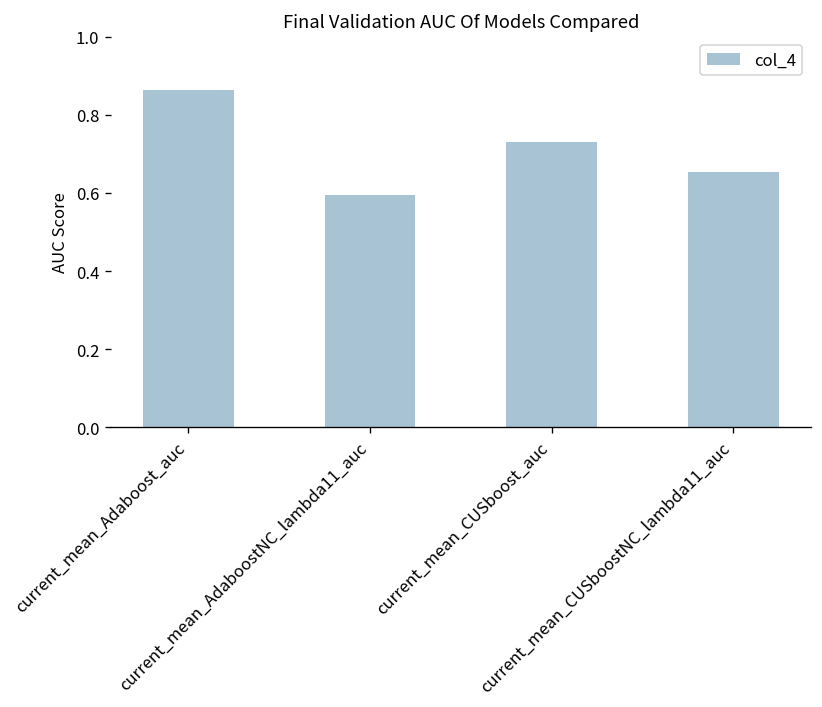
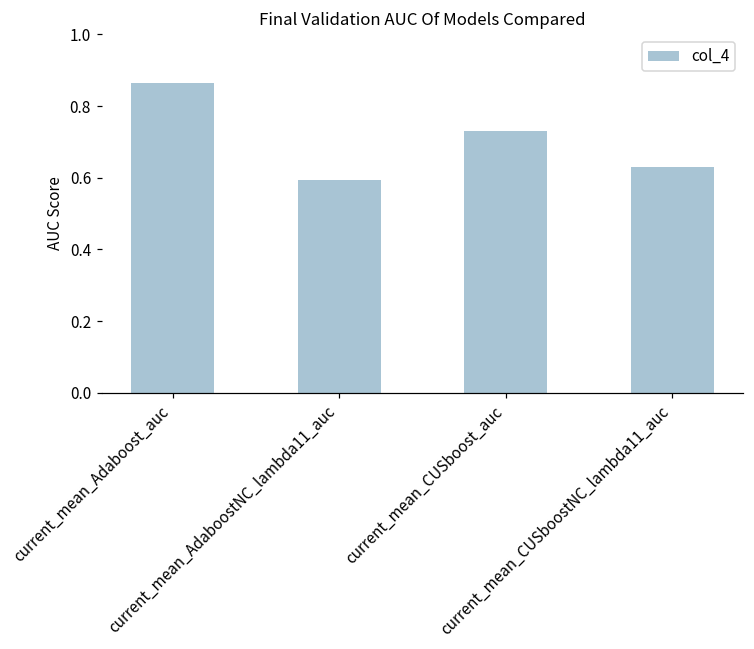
current_mean_CUSboostNC_lambda11_auc: 0.65 -> 0.63
